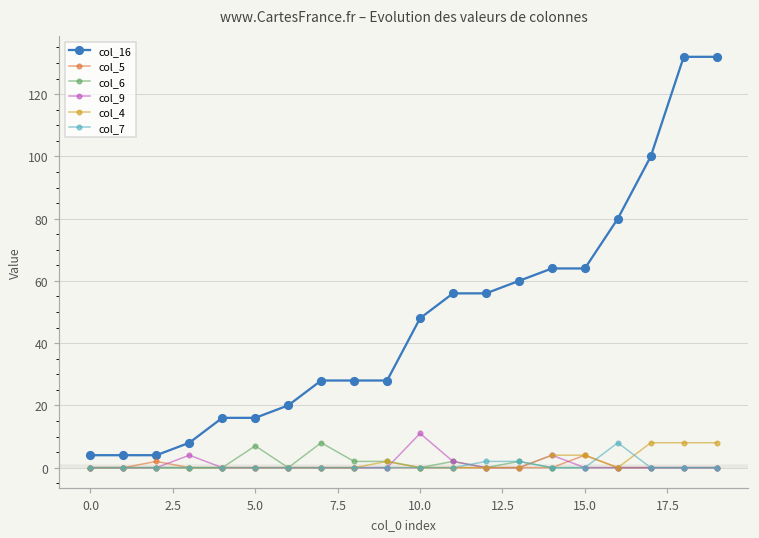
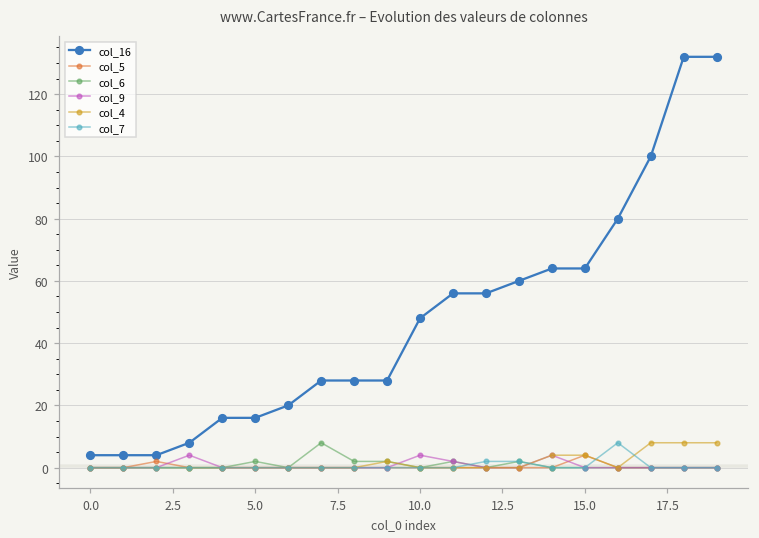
col_6, 5.0: 7 -> 2
col_9, 10.0: 11 -> 4
